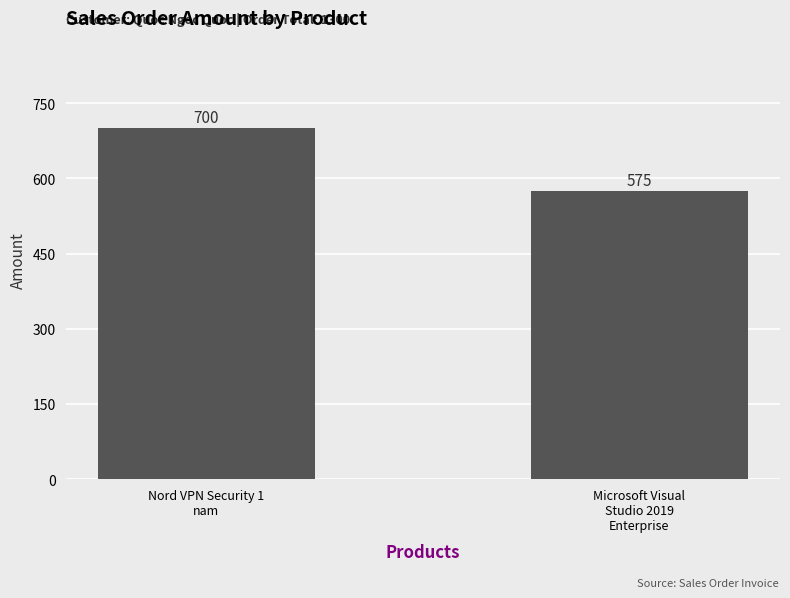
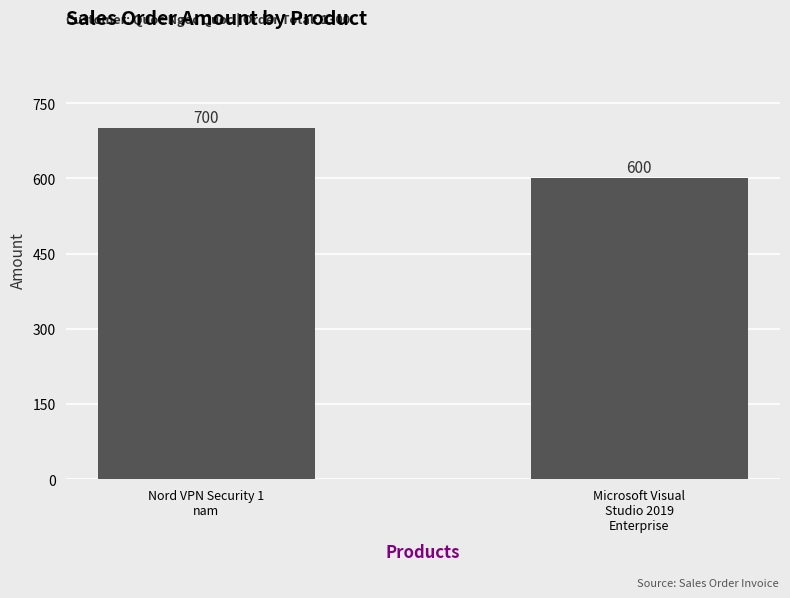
Microsoft Visual Studio 2019 Enterprise: 575 -> 600
